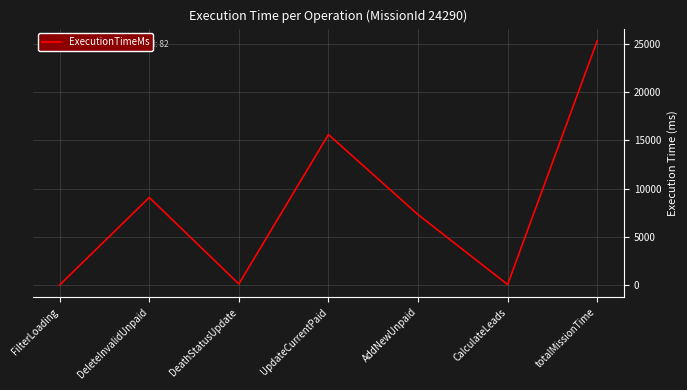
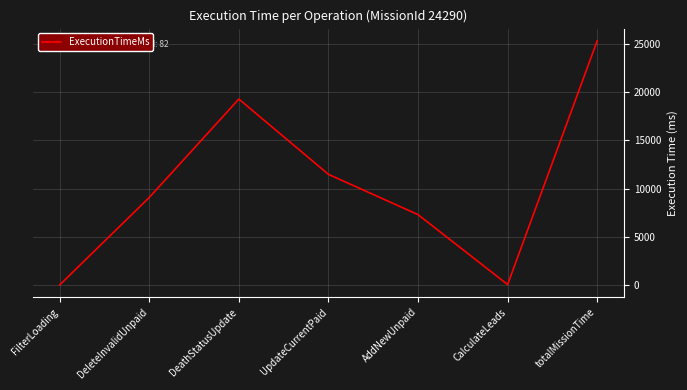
DeathStatusUpdate: 0 -> 19000
UpdateCurrentPaid: 16000 -> 11000
